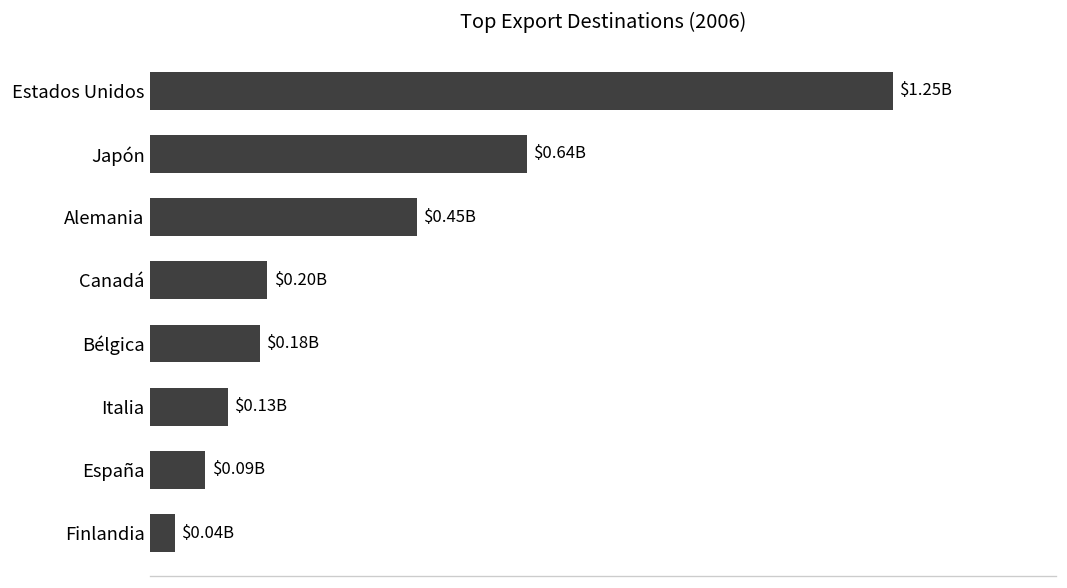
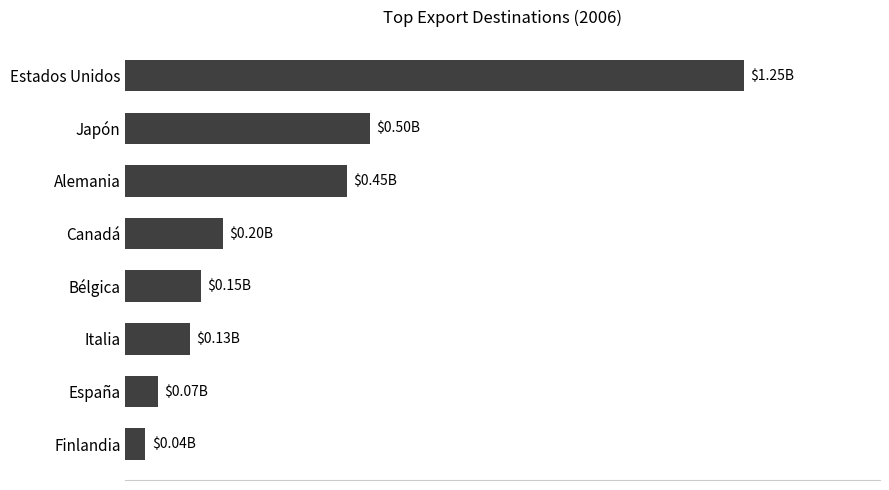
Japón: $0.64B -> $0.50B
Bélgica: $0.18B -> $0.15B
España: $0.09B -> $0.07B
